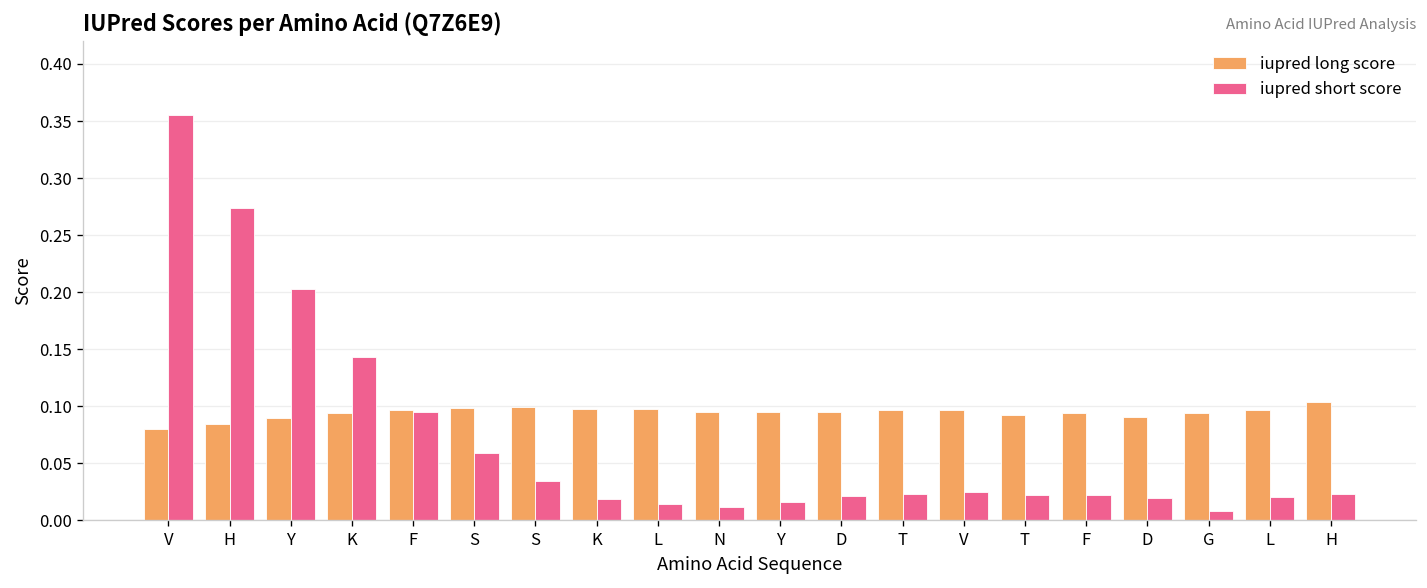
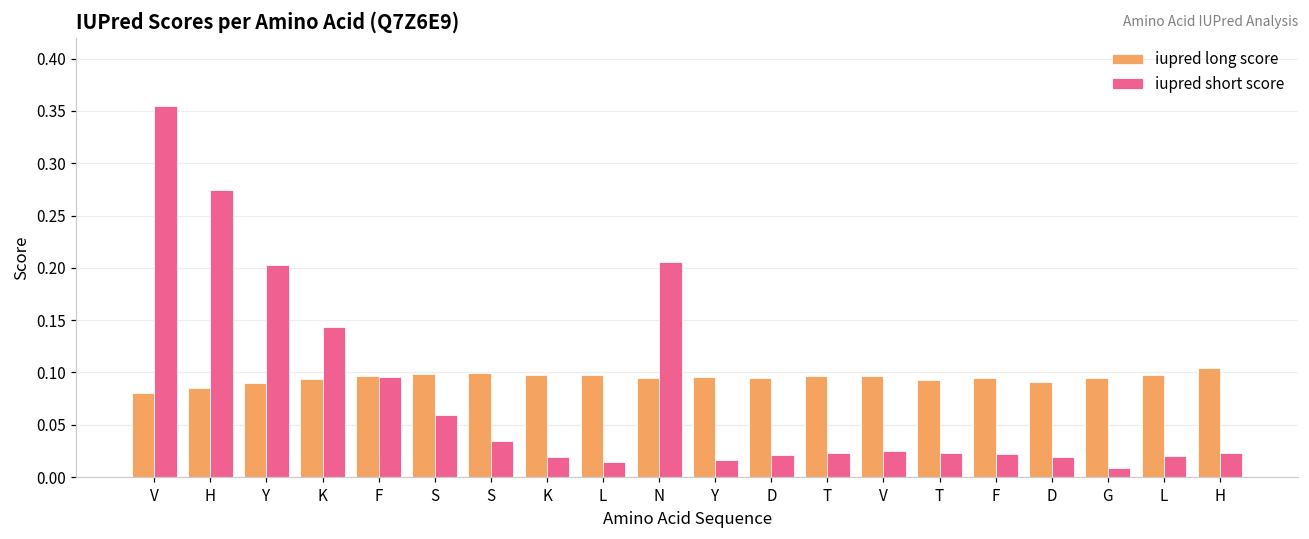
iupred short score, N: 0.01 -> 0.21
